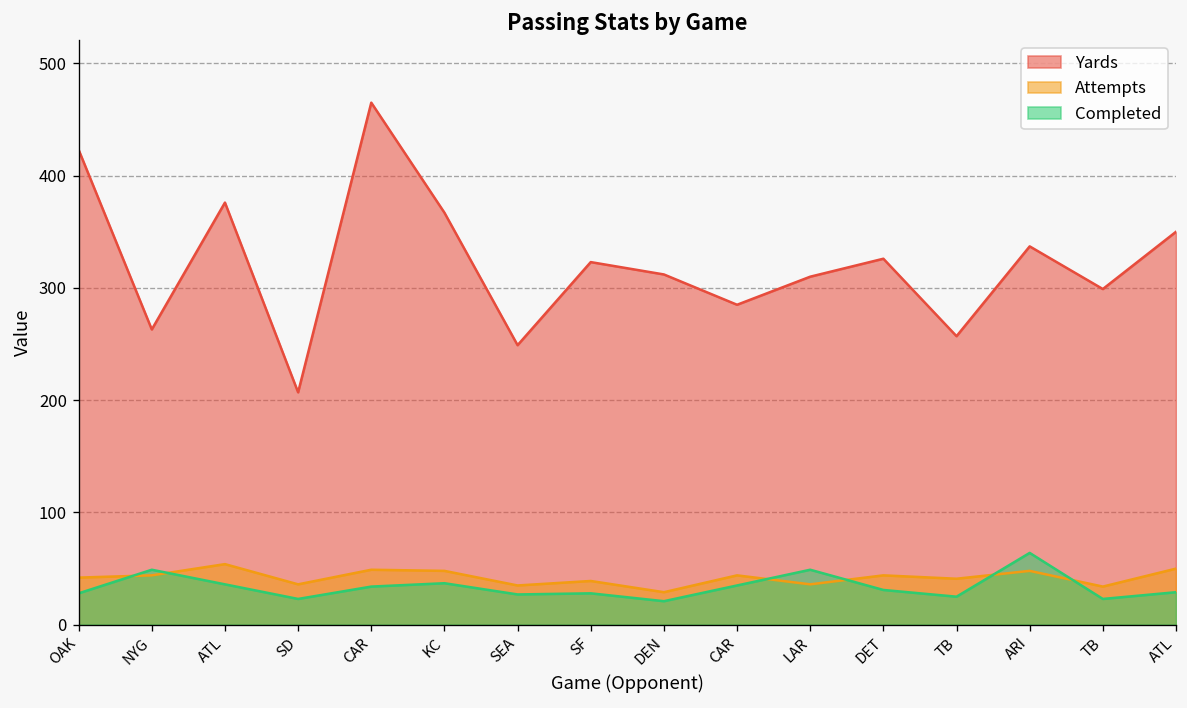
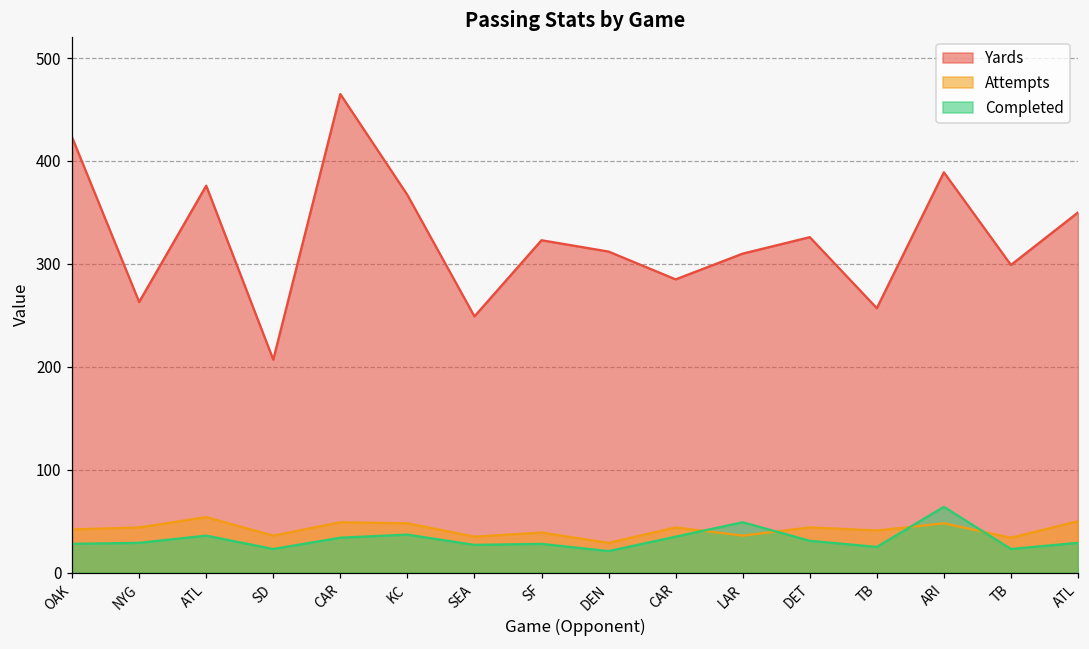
Completed, NYG: 50 -> 30
Yards, ARI: 340 -> 390
